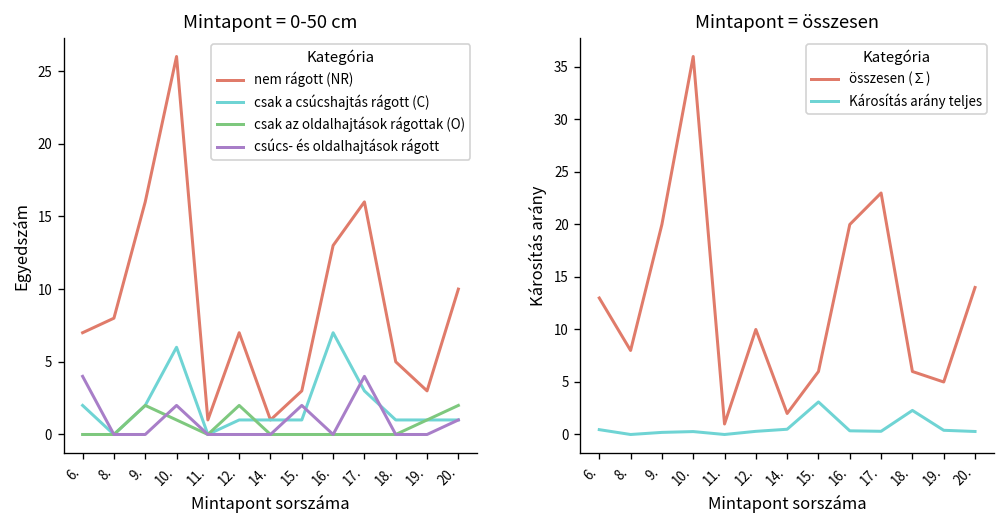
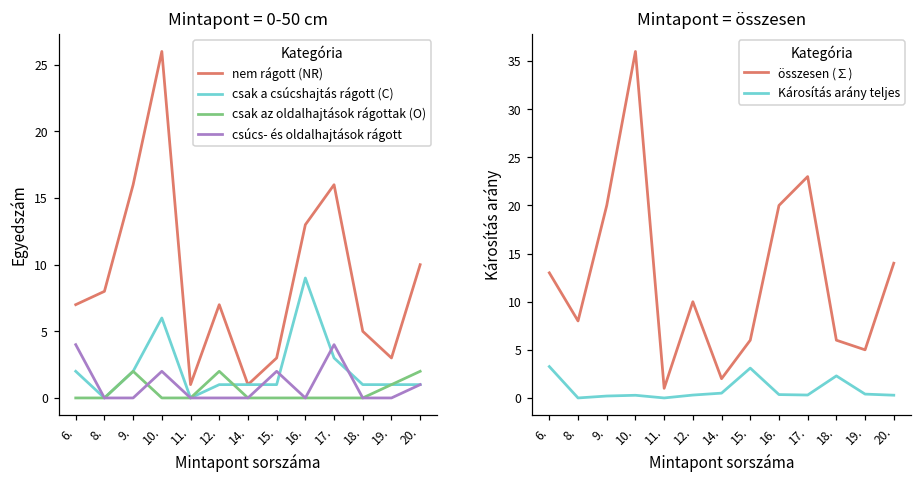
Mintapont = 0-50 cm, csak az oldalhajtások rágottak (O), 10.: 1 -> 0
Mintapont = 0-50 cm, csak a csúcshajtás rágott (C), 16.: 7 -> 9
Mintapont = összesen, Károsítás arány teljes, 6.: 0 -> 3
